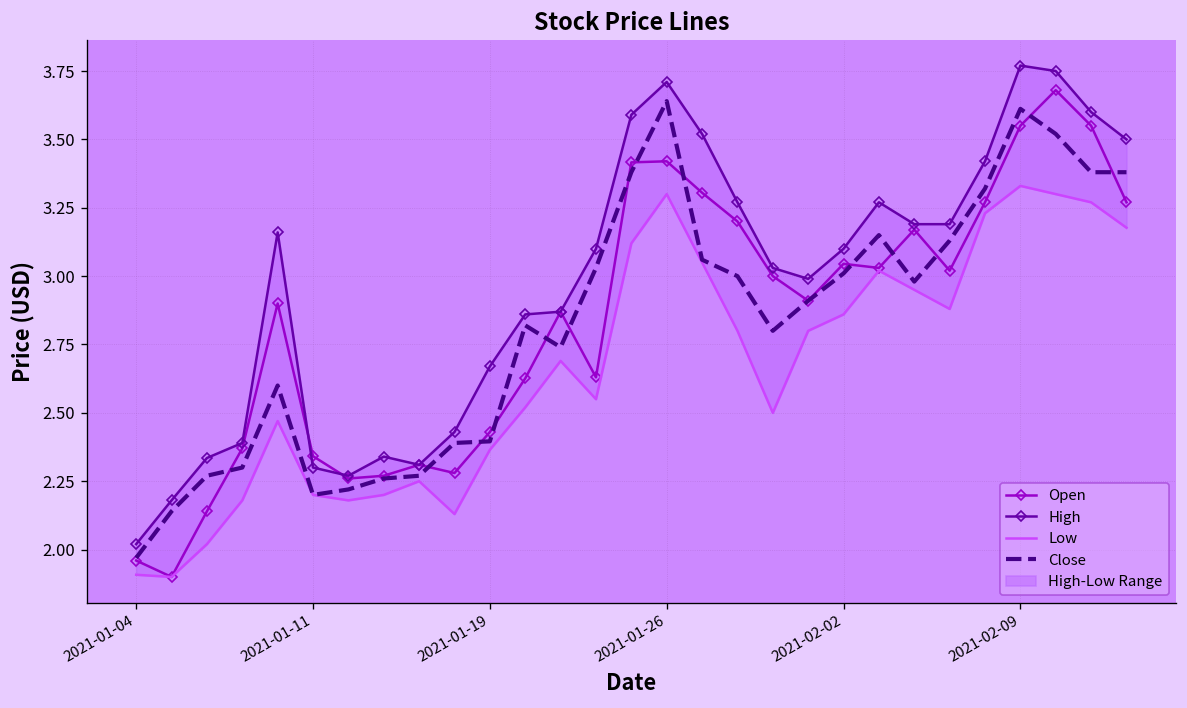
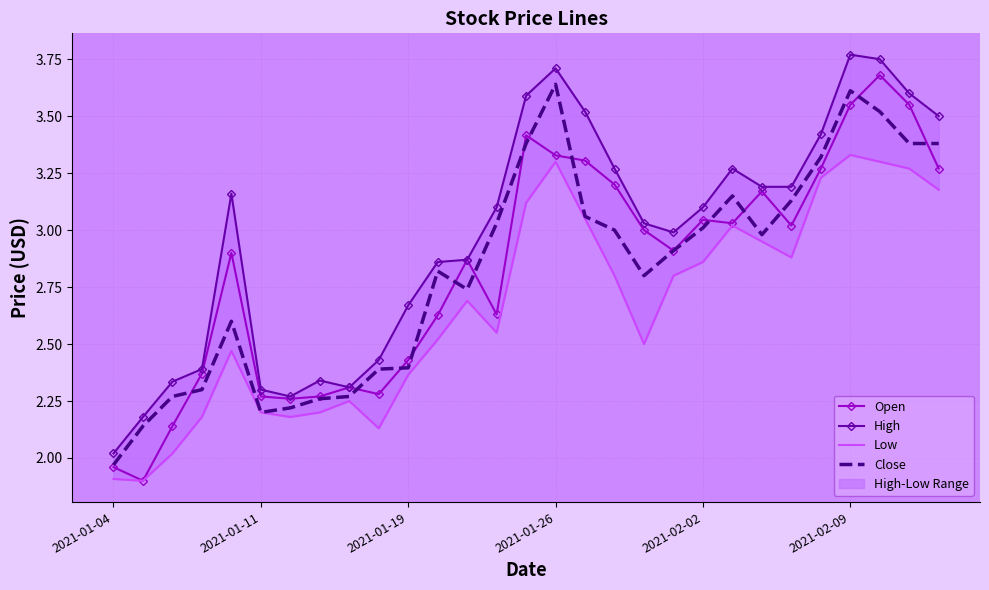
Open, 2021-01-11: 2.34 -> 2.27
Open, 2021-01-26: 3.42 -> 3.33
